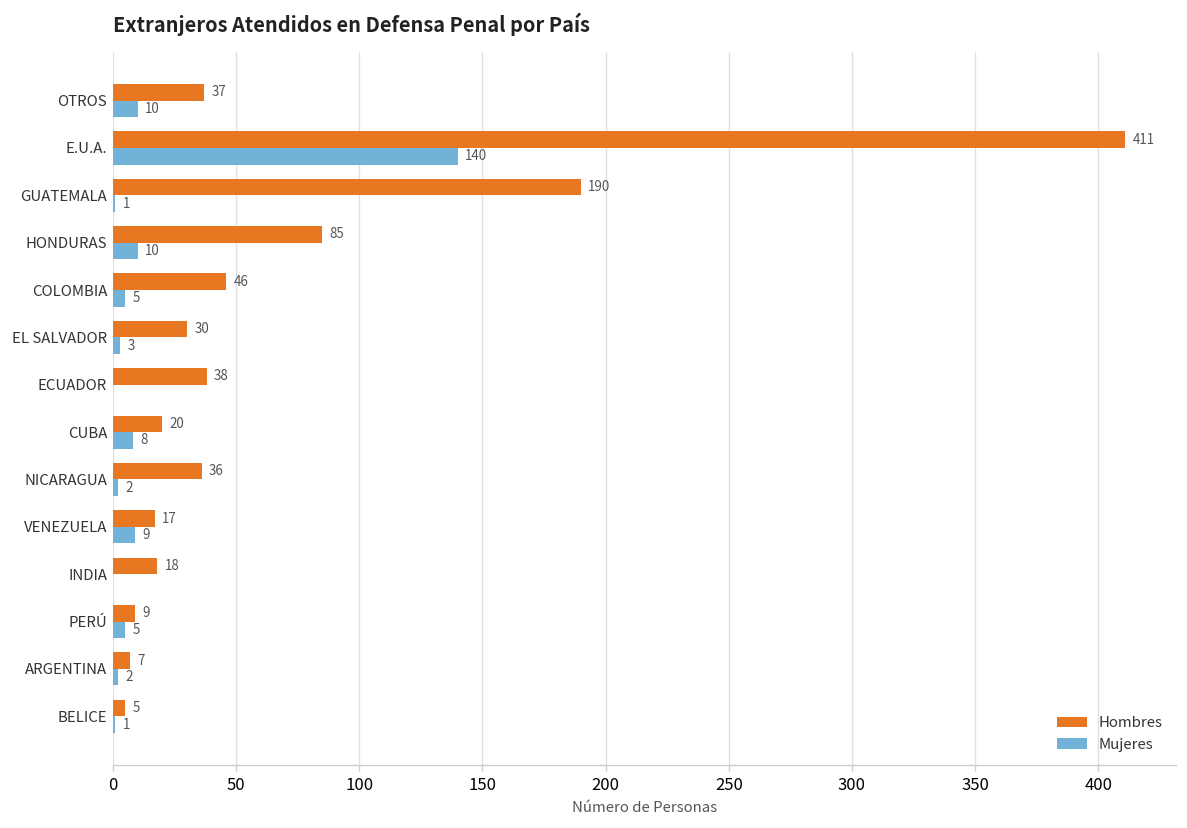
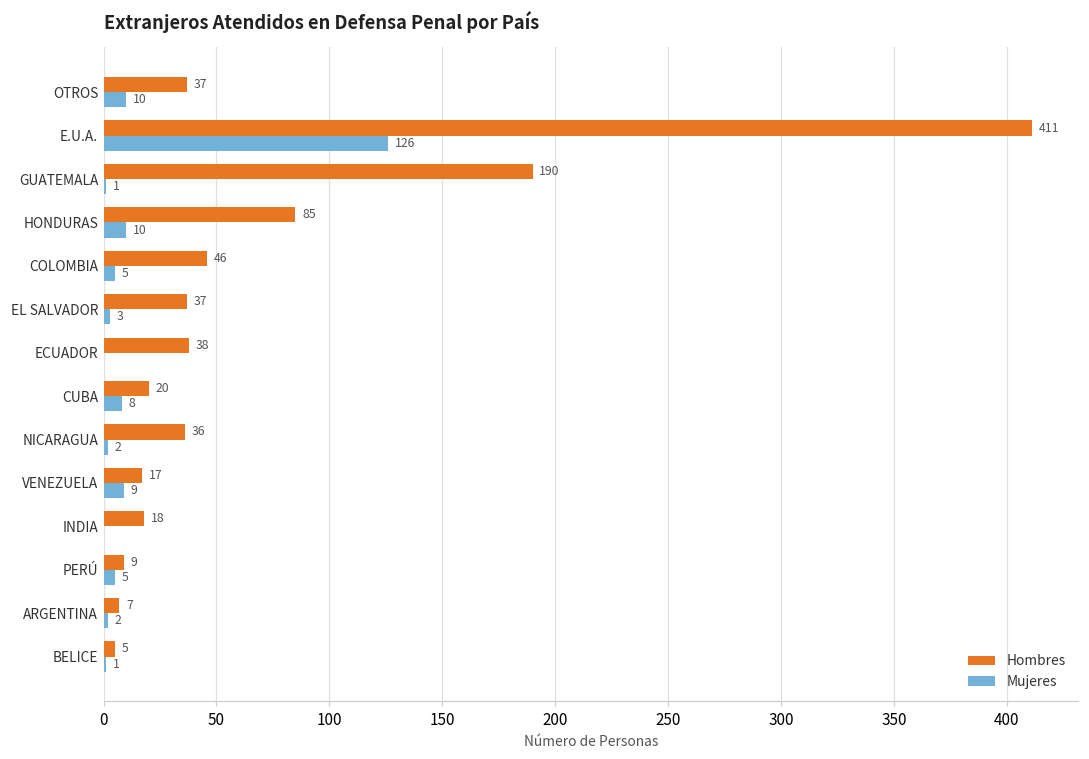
Mujeres, E.U.A.: 140 -> 126
Hombres, EL SALVADOR: 30 -> 37
